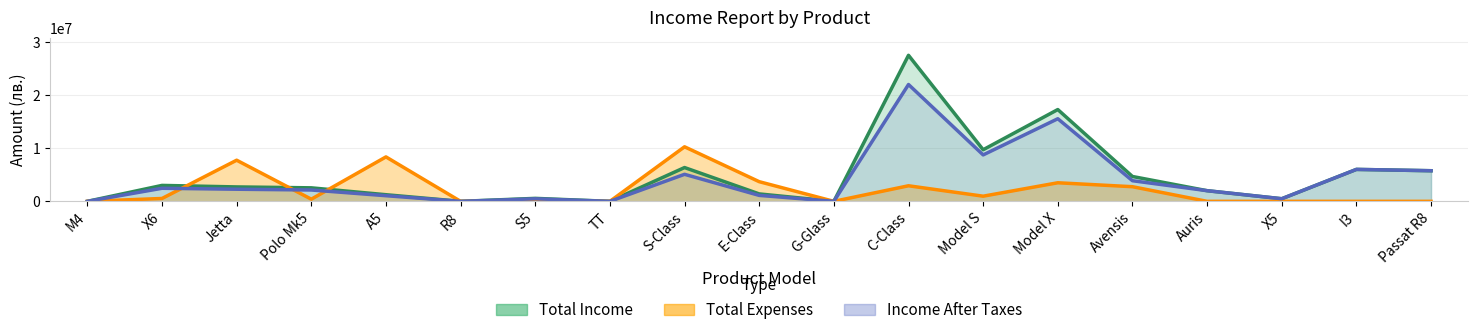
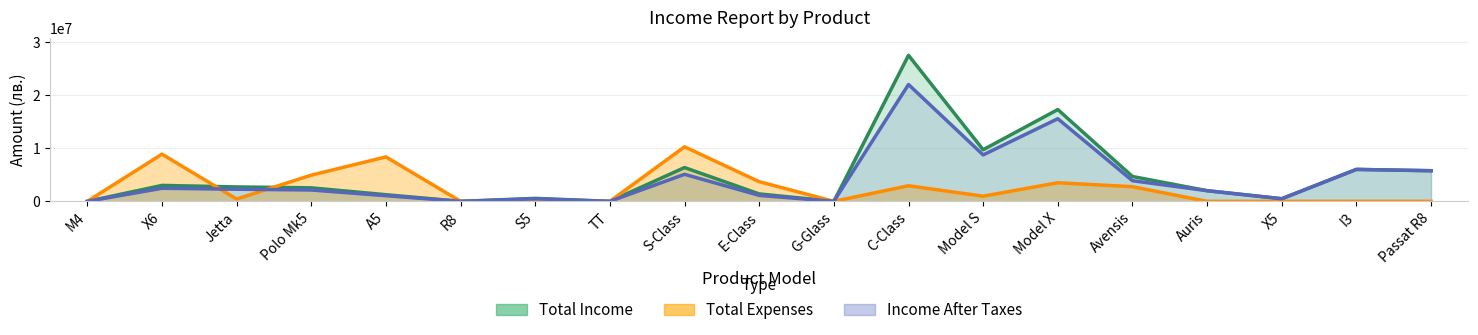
Total Expenses, X6: 1000000 -> 9000000
Total Expenses, Jetta: 8000000 -> 0
Total Expenses, Polo Mk5: 0 -> 5000000
